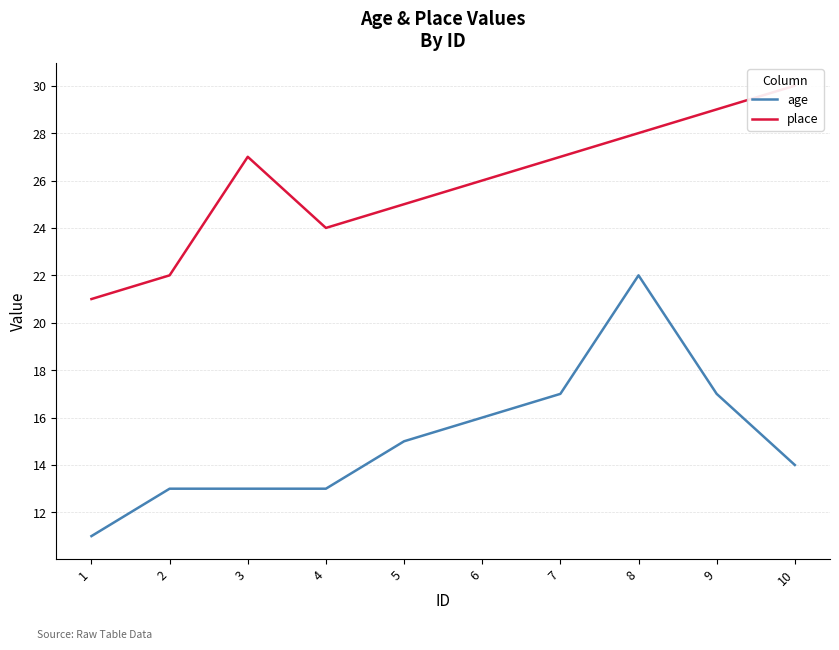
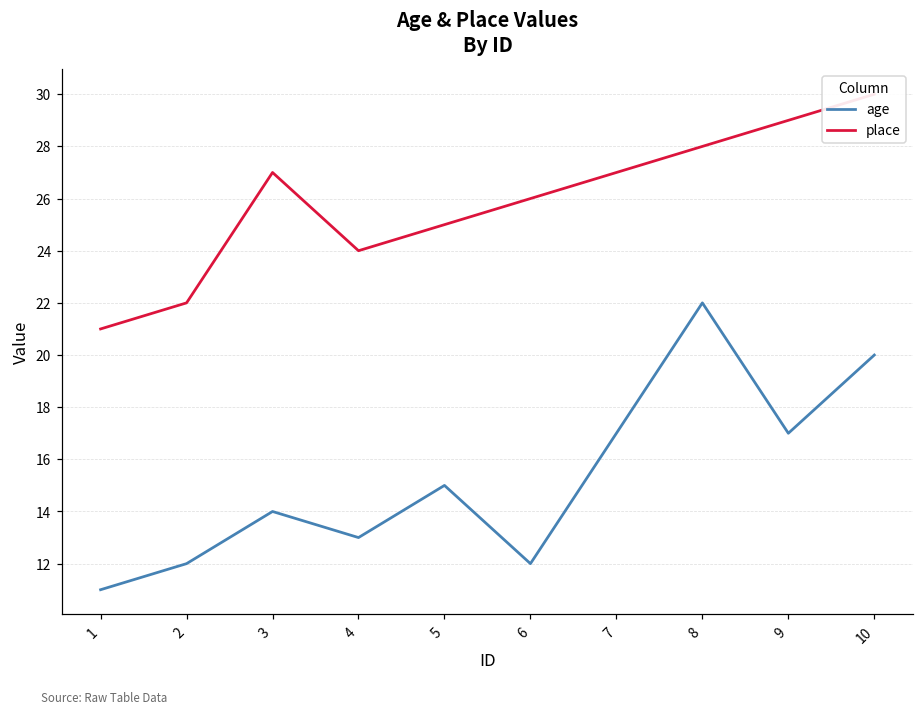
age, 2: 13 -> 12
age, 3: 13 -> 14
age, 6: 16 -> 12
age, 10: 14 -> 20
